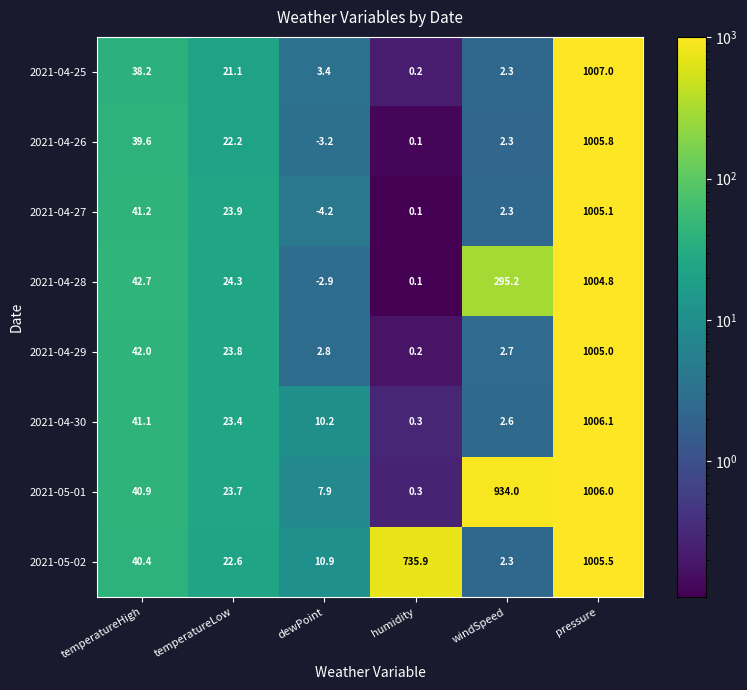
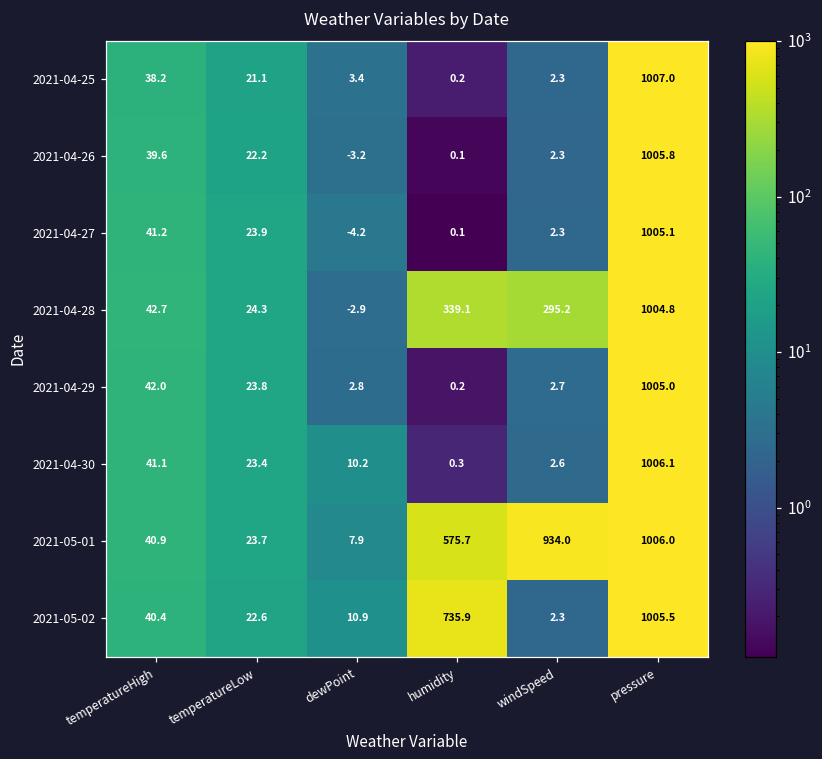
2021-04-28, humidity: 0.1 -> 339.1
2021-05-01, humidity: 0.3 -> 575.7
